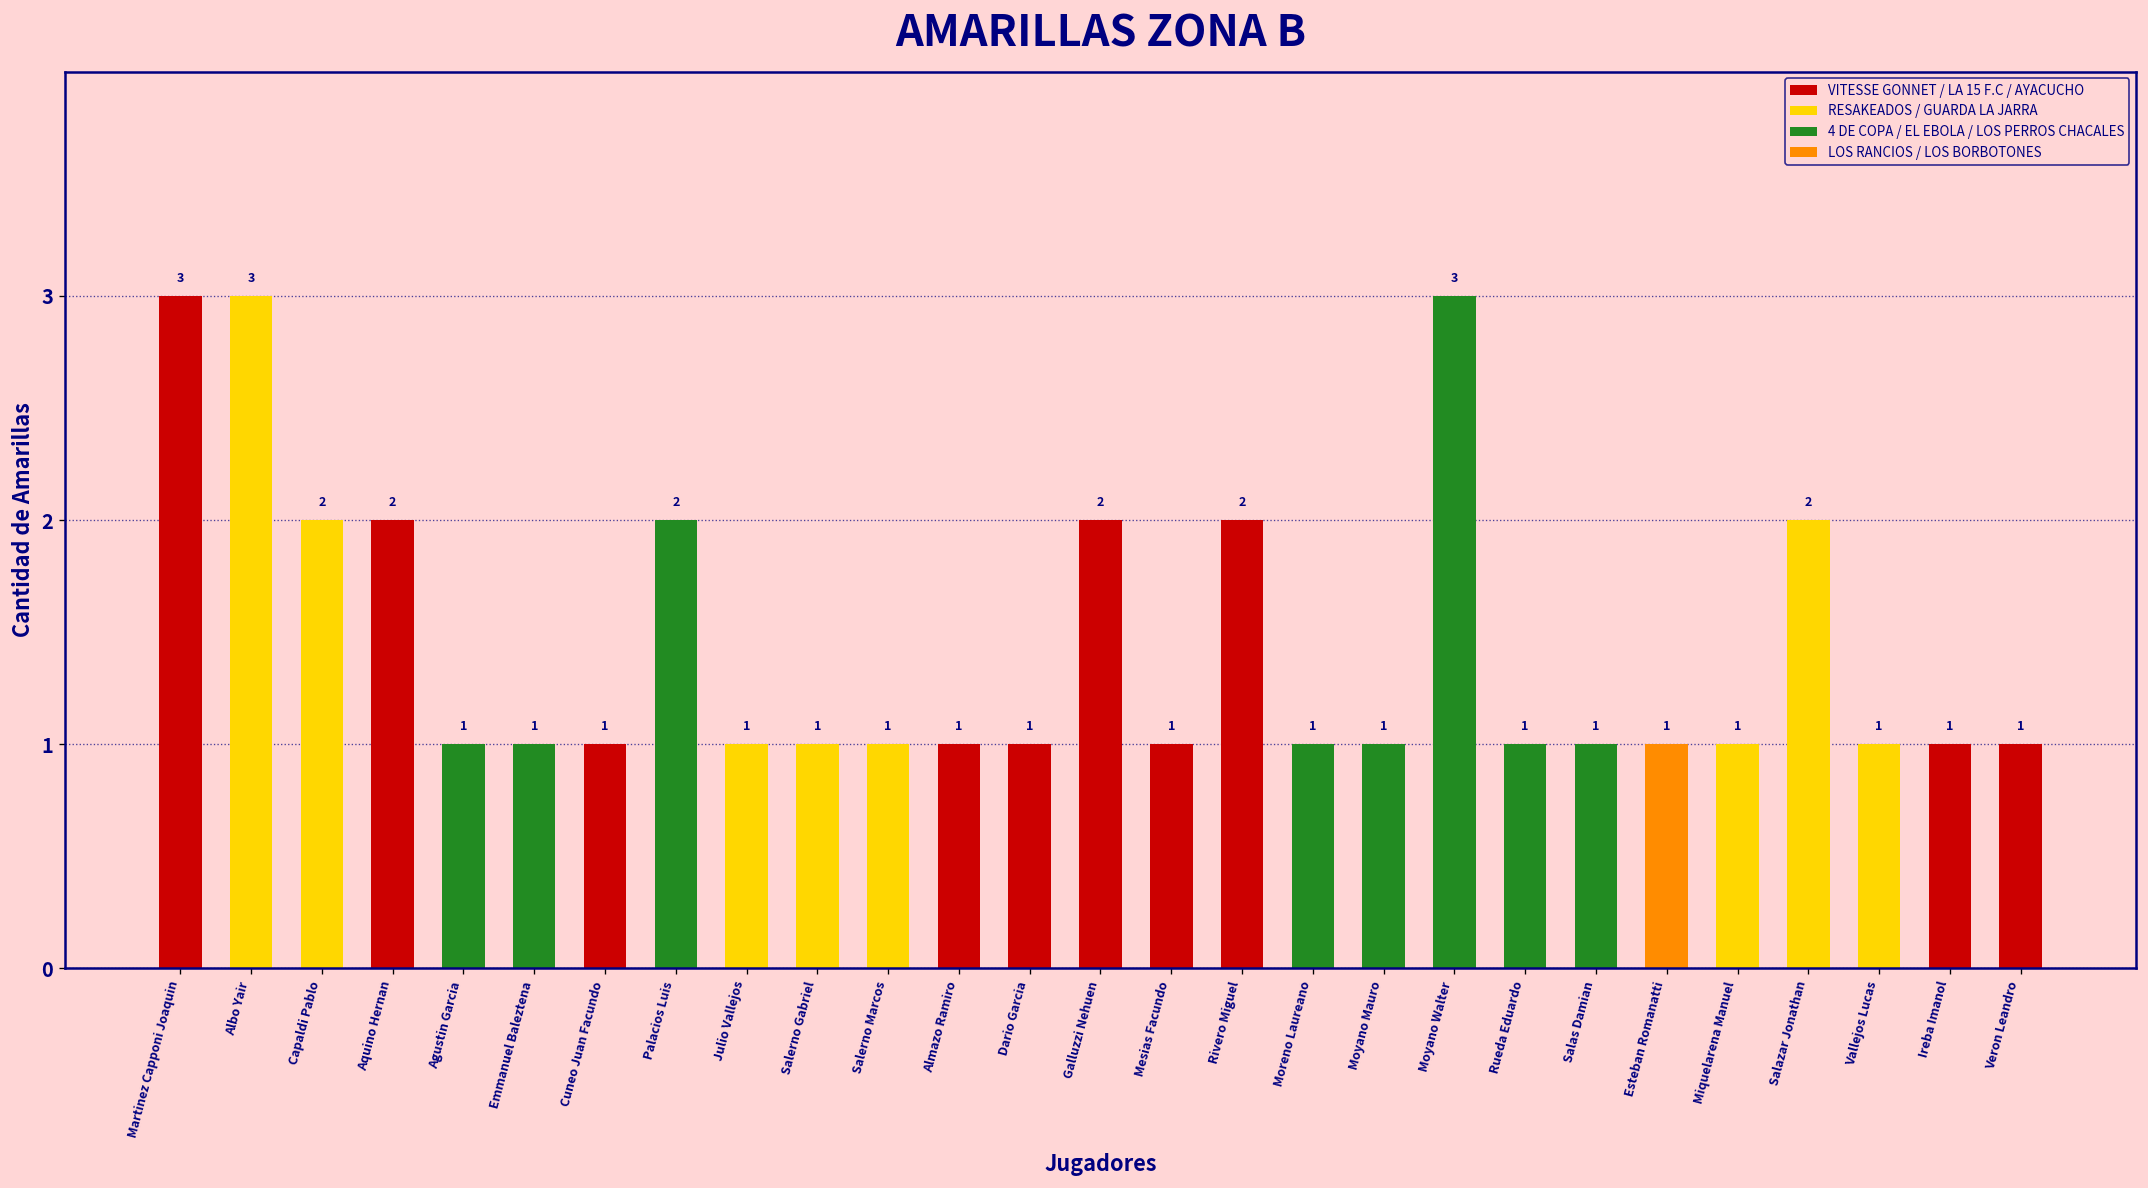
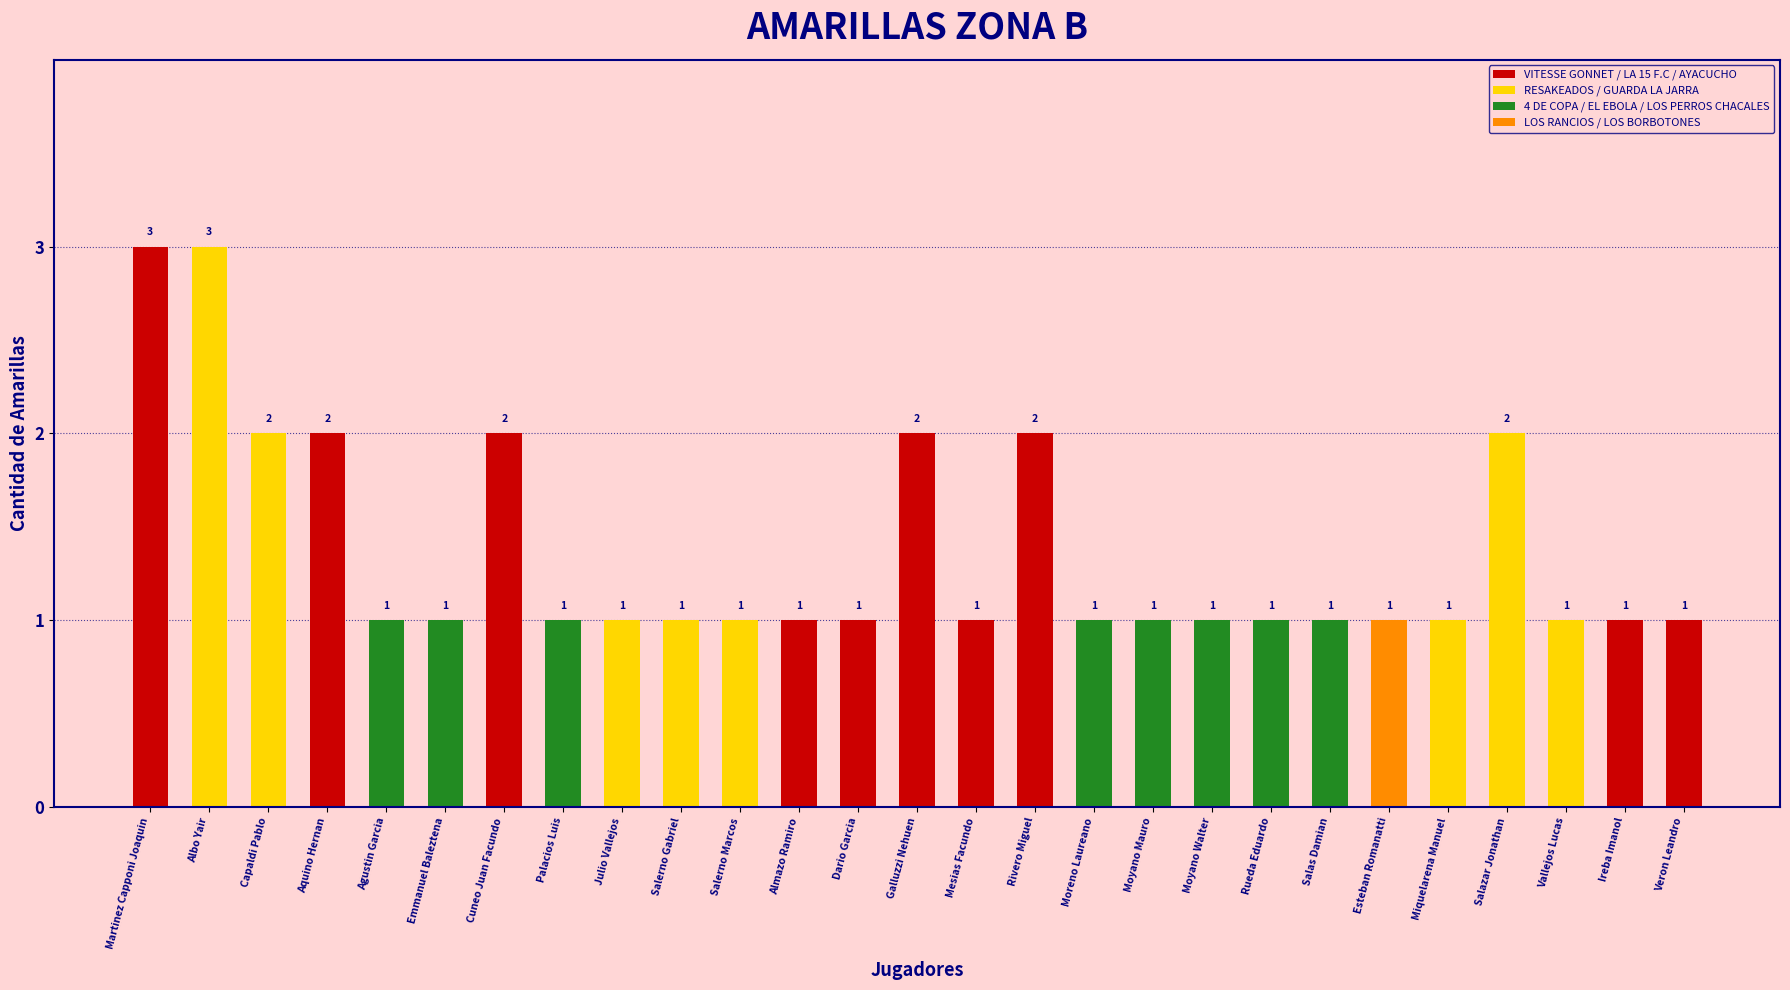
Cuneo Juan Facundo: 1 -> 2
Palacios Luis: 2 -> 1
Moyano Walter: 3 -> 1
